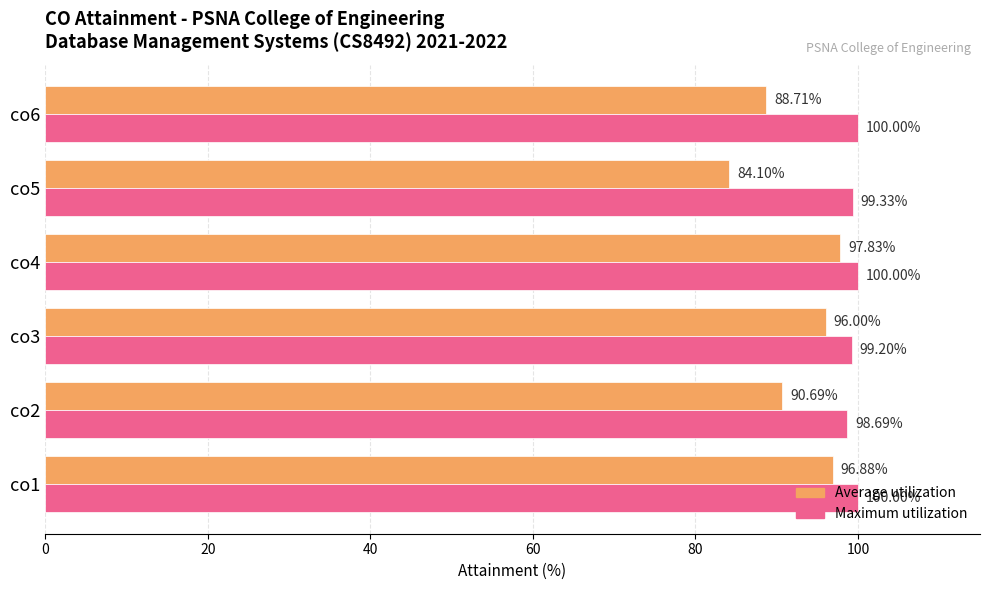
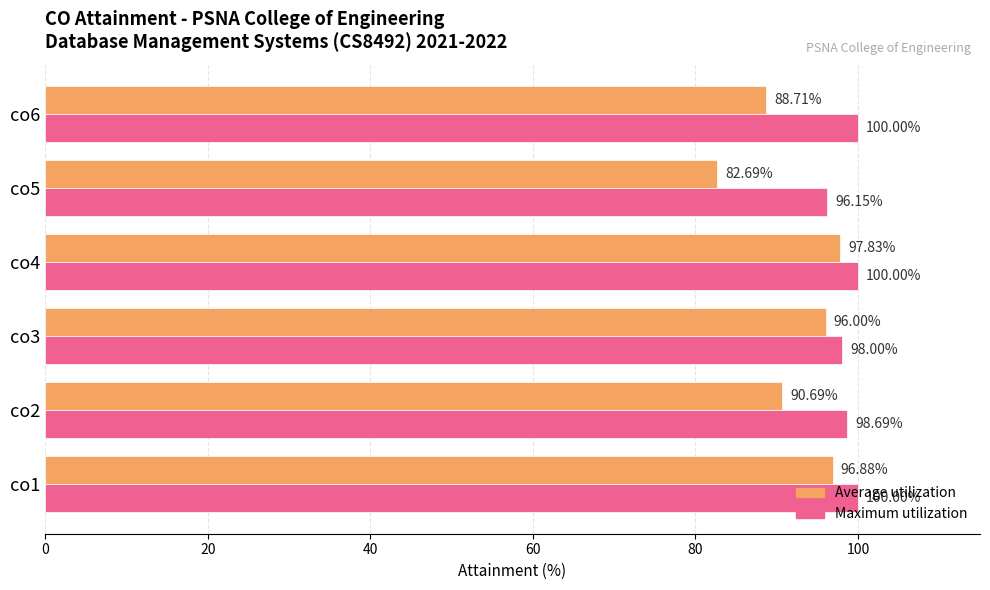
Average utilization, co5: 84.10% -> 82.69%
Maximum utilization, co5: 99.33% -> 96.15%
Maximum utilization, co3: 99.20% -> 98.00%
